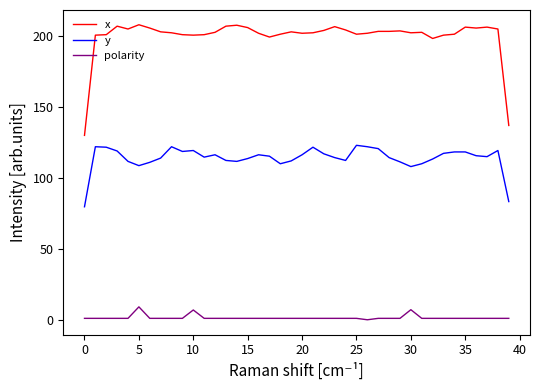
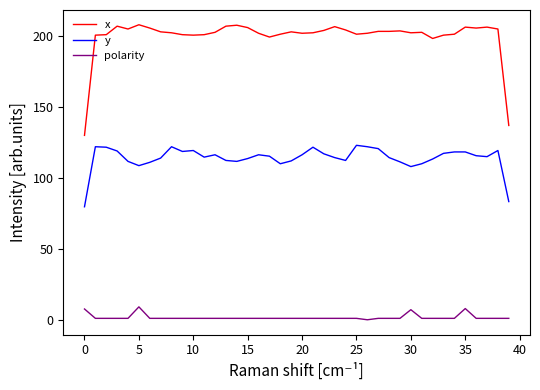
polarity, 0: 1 -> 8
polarity, 10: 7 -> 1
polarity, 35: 1 -> 8
